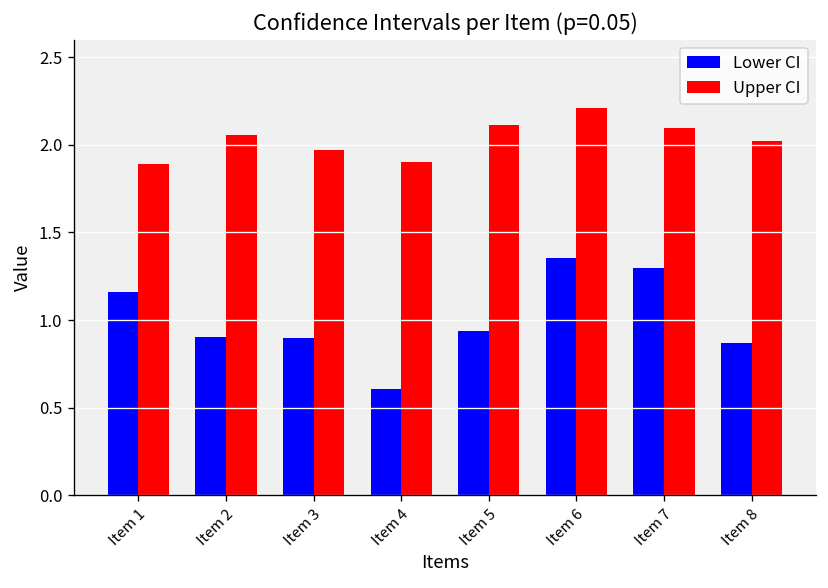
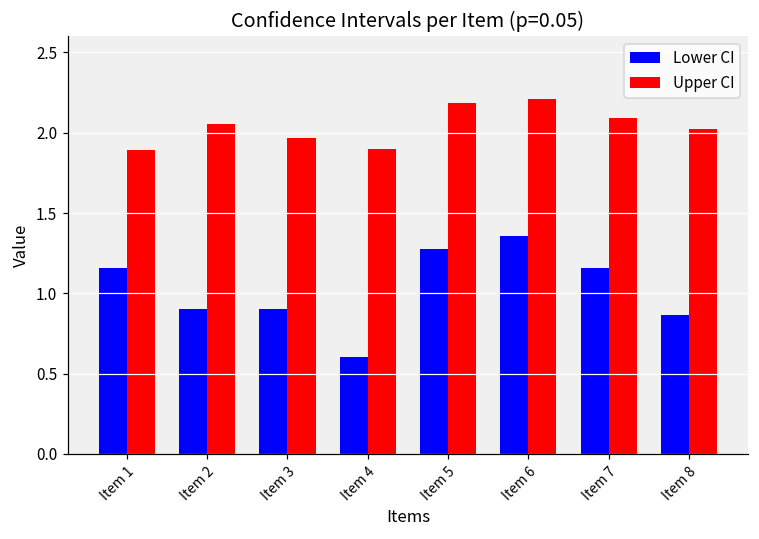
Lower CI, Item 5: 0.94 -> 1.28
Upper CI, Item 5: 2.11 -> 2.18
Lower CI, Item 7: 1.30 -> 1.16
